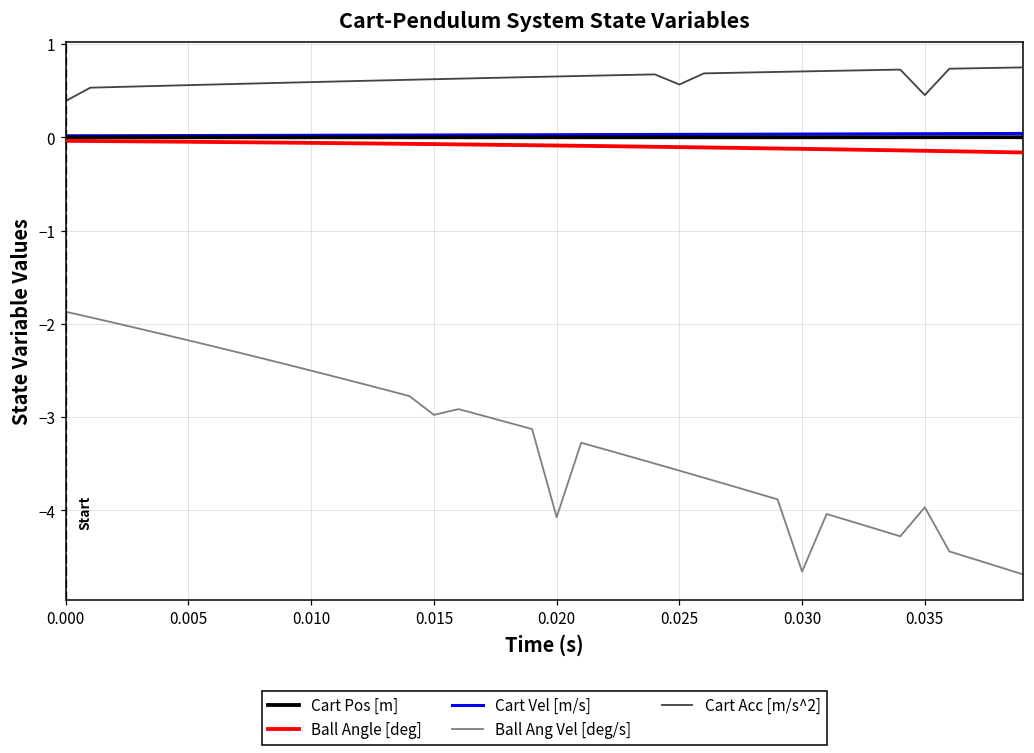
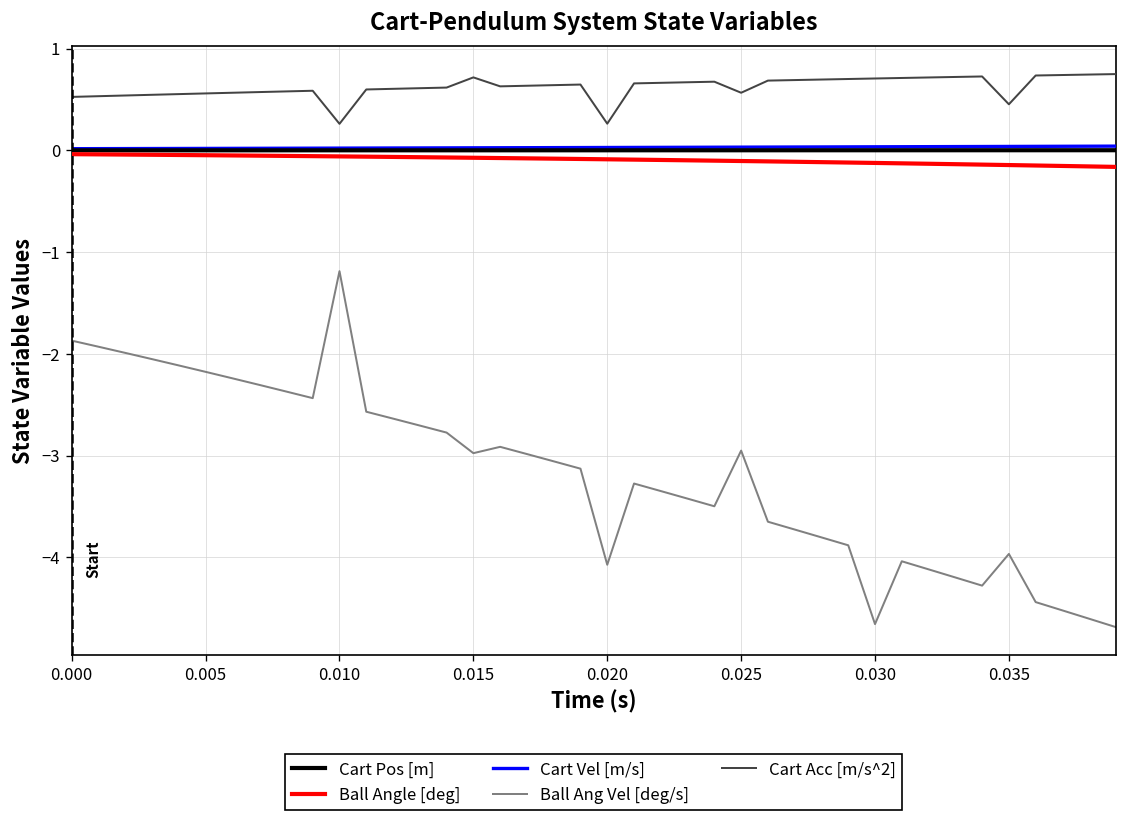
Cart Acc [m/s^2], 0.000: 0.4 -> 0.5
Ball Ang Vel [deg/s], 0.010: -2.5 -> -1.2
Cart Acc [m/s^2], 0.010: 0.6 -> 0.3
Cart Acc [m/s^2], 0.015: 0.6 -> 0.7
Cart Acc [m/s^2], 0.020: 0.7 -> 0.3
Ball Ang Vel [deg/s], 0.025: -3.6 -> -3.0
